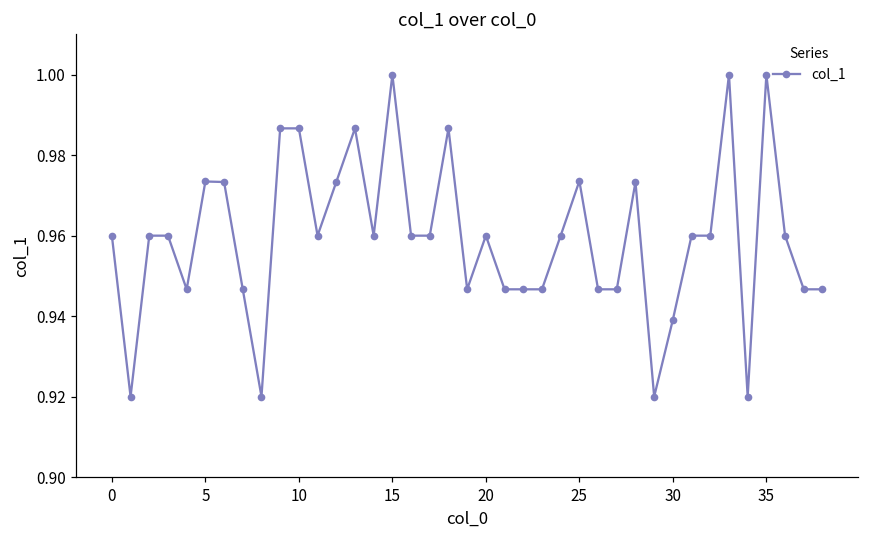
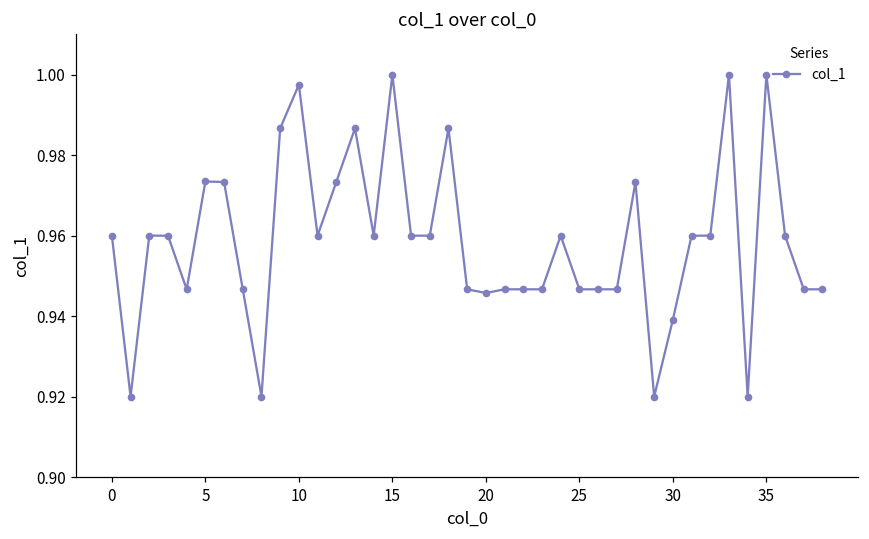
10: 0.987 -> 0.998
20: 0.960 -> 0.946
25: 0.974 -> 0.947
